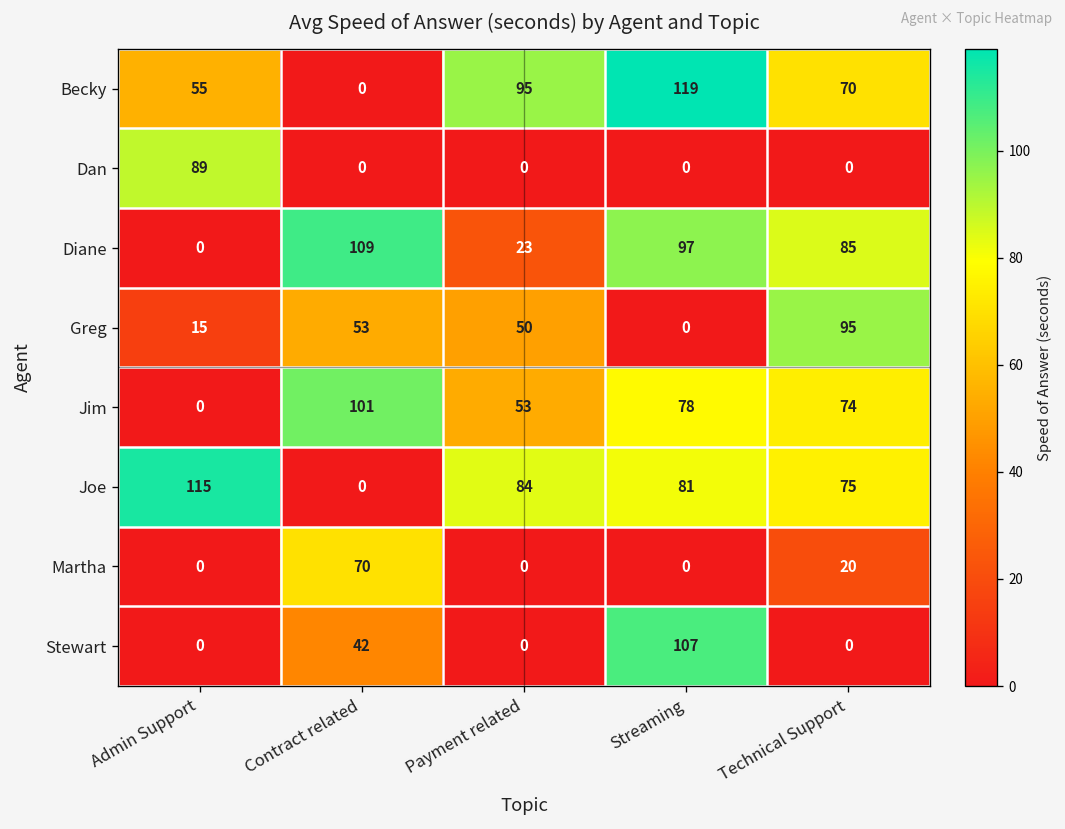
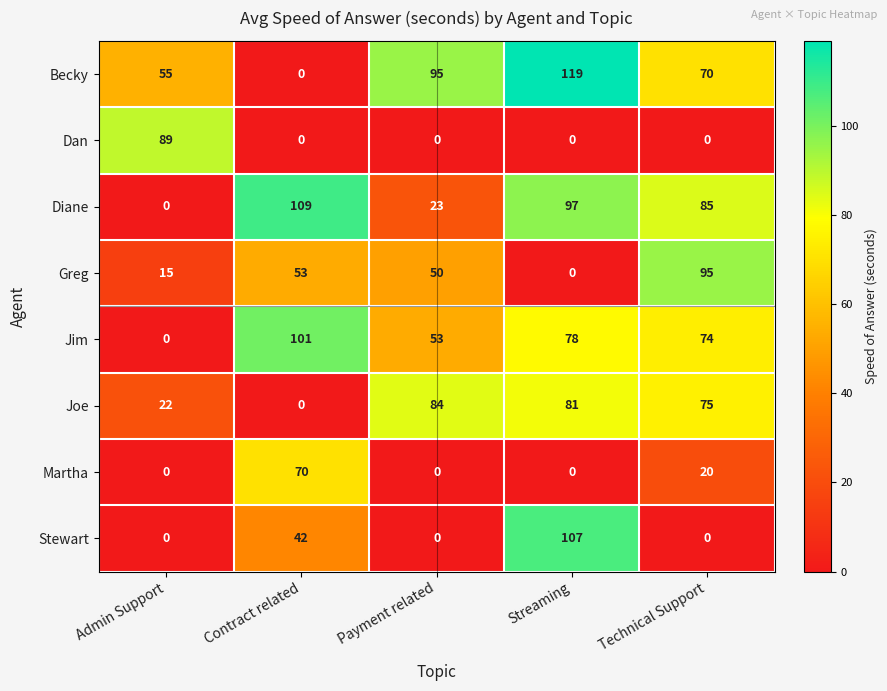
Joe, Admin Support: 115 -> 22
